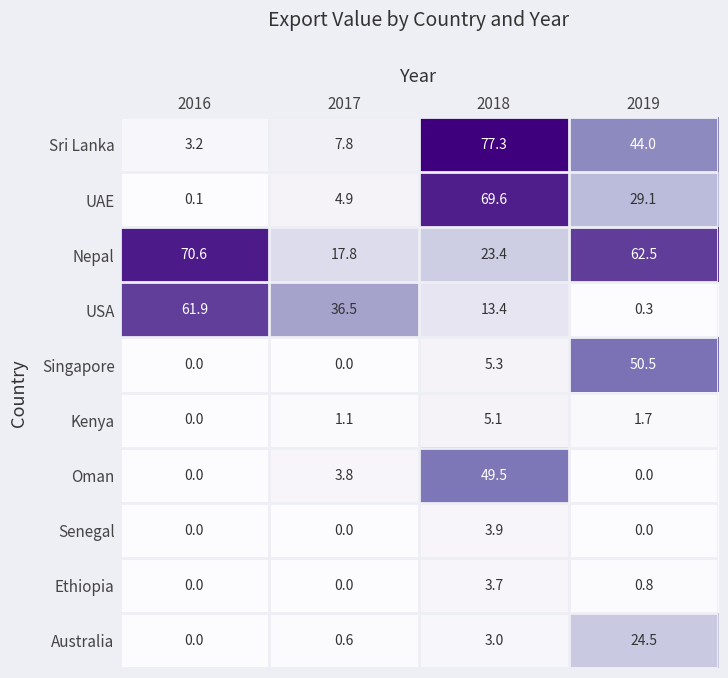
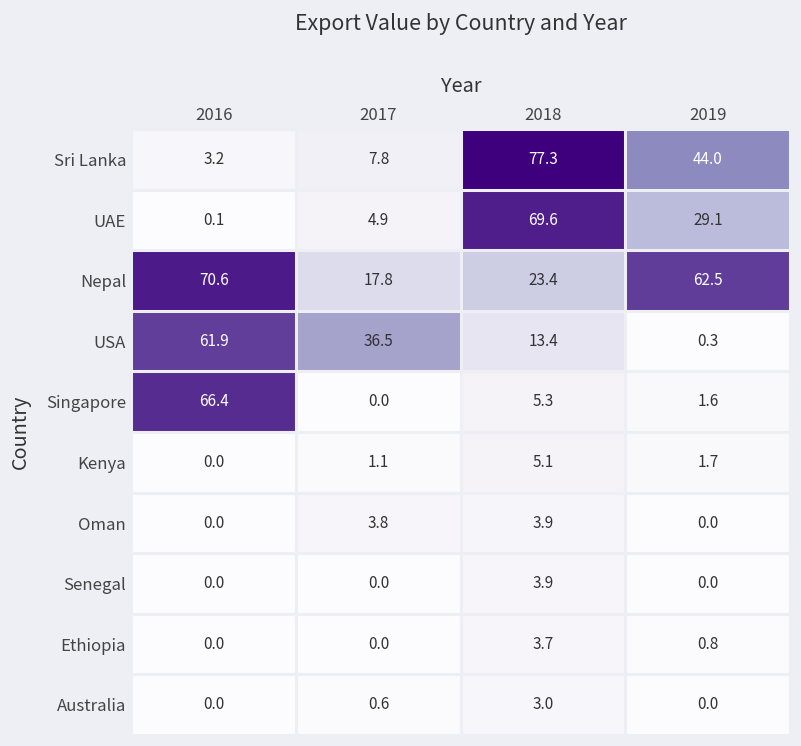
Singapore, 2016: 0.0 -> 66.4
Singapore, 2019: 50.5 -> 1.6
Oman, 2018: 49.5 -> 3.9
Australia, 2019: 24.5 -> 0.0
